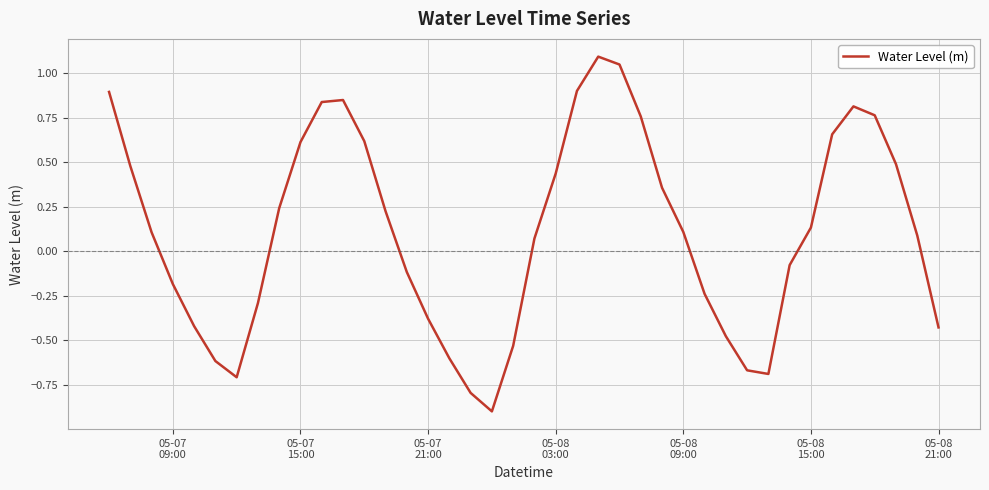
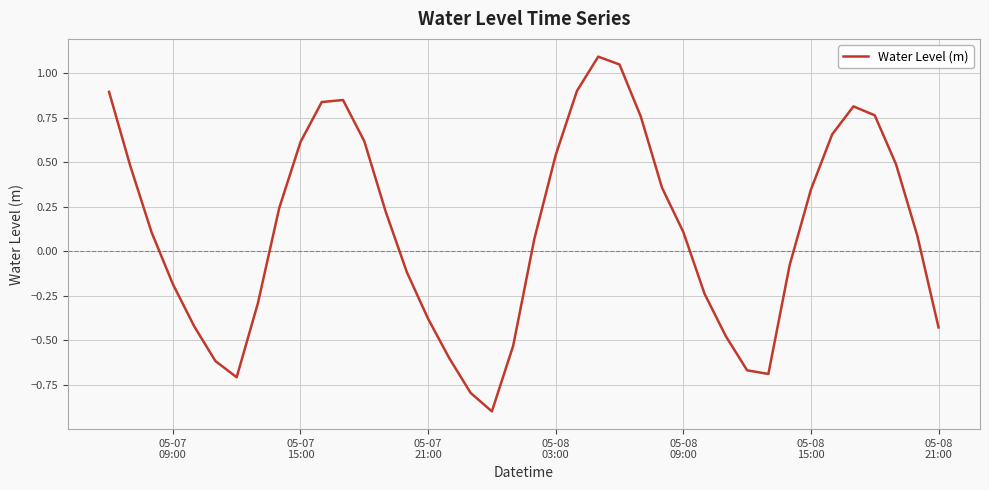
05-08 03:00: 0.44 -> 0.54
05-08 15:00: 0.13 -> 0.35
